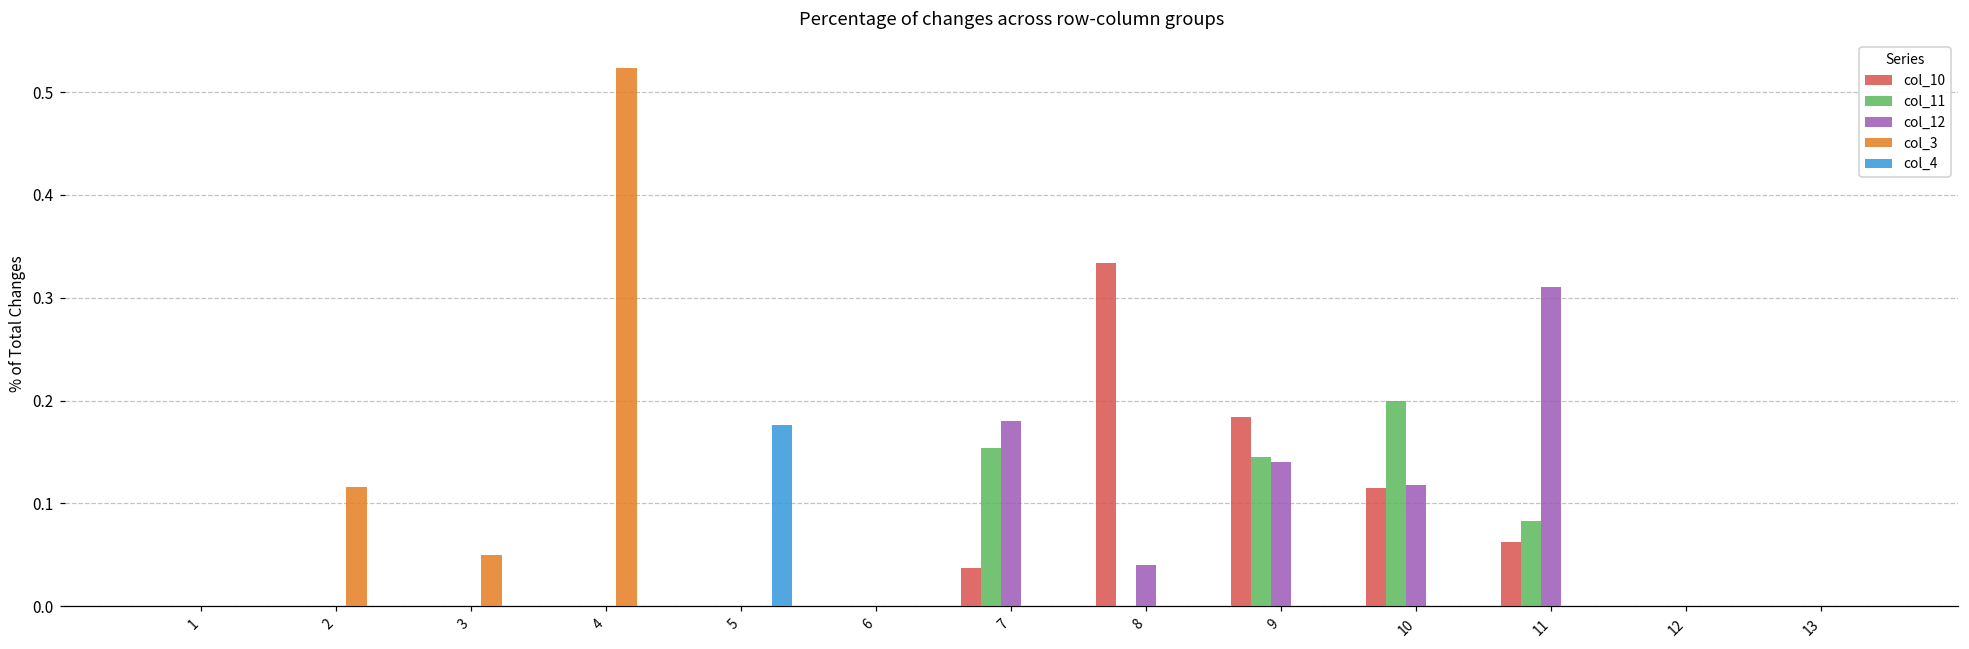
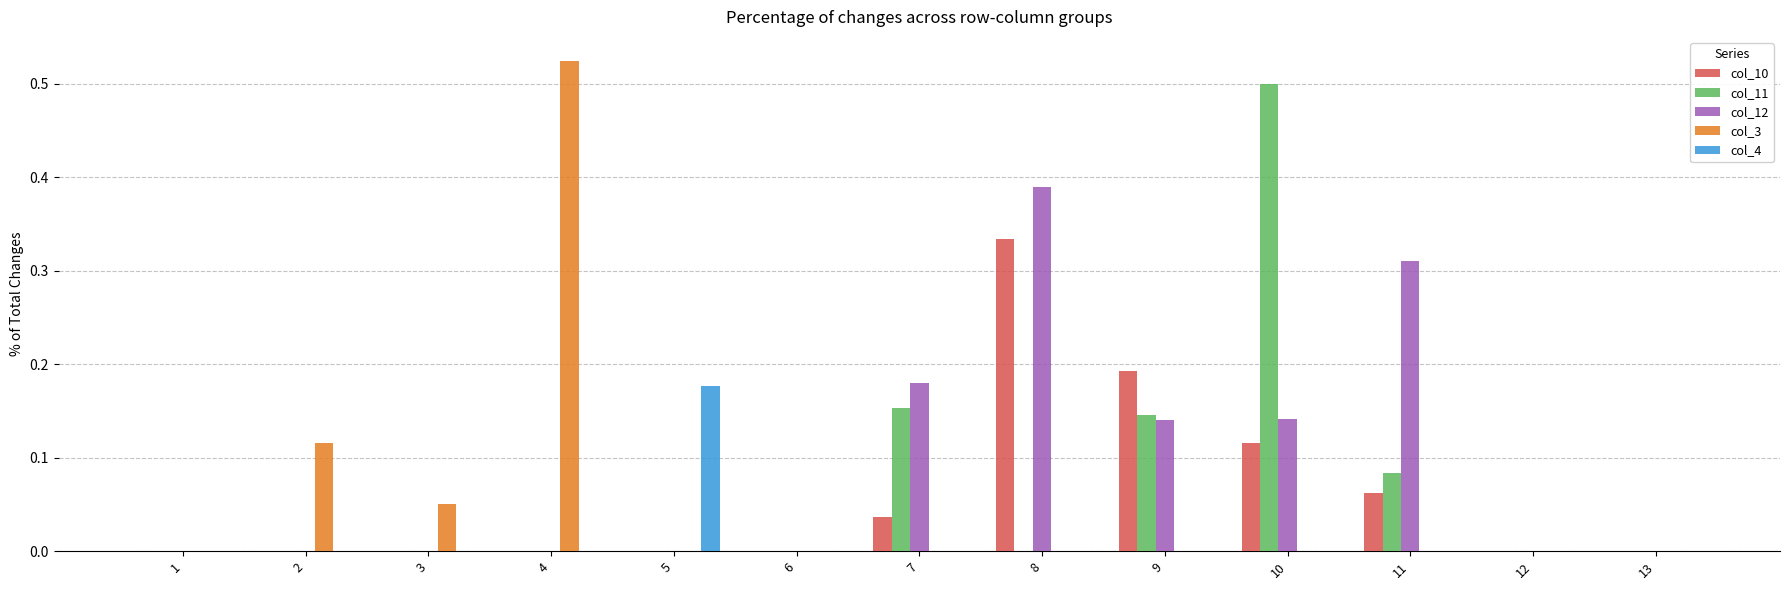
col_12, 8: 0.04 -> 0.39
col_10, 9: 0.18 -> 0.19
col_11, 10: 0.2 -> 0.5
col_12, 10: 0.12 -> 0.14
